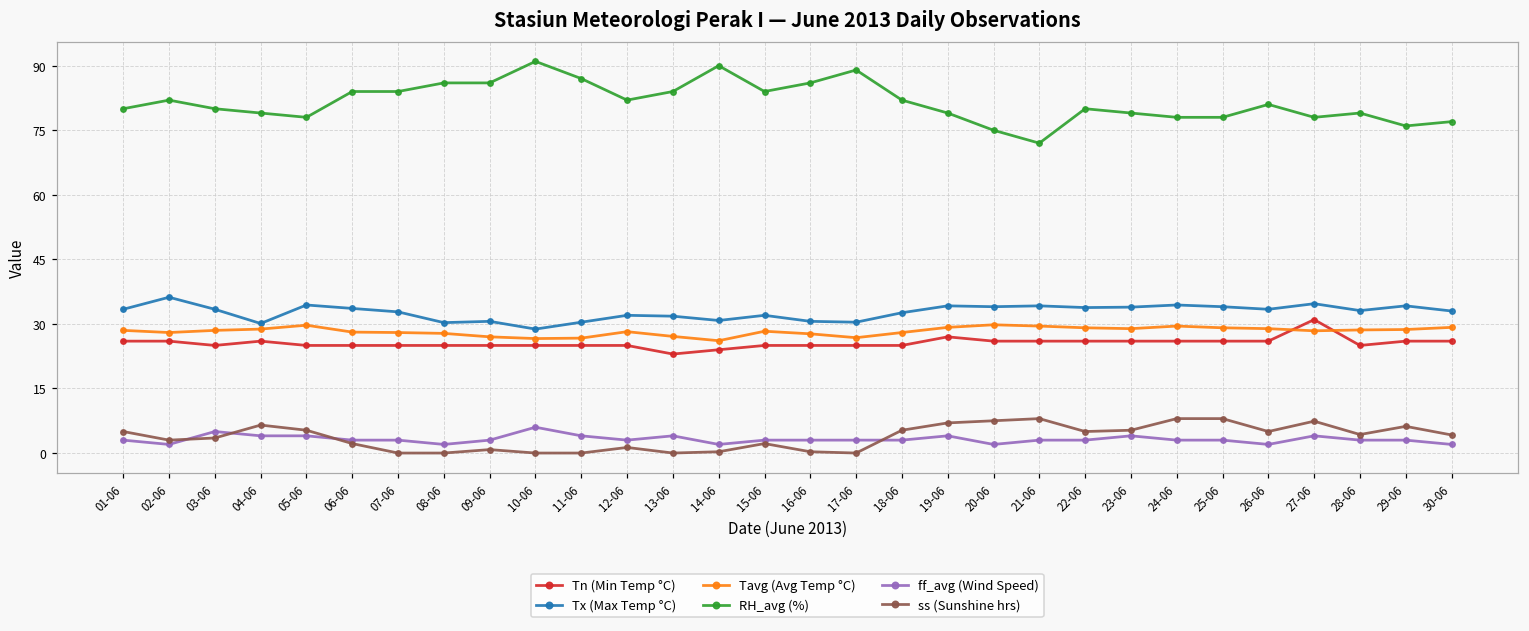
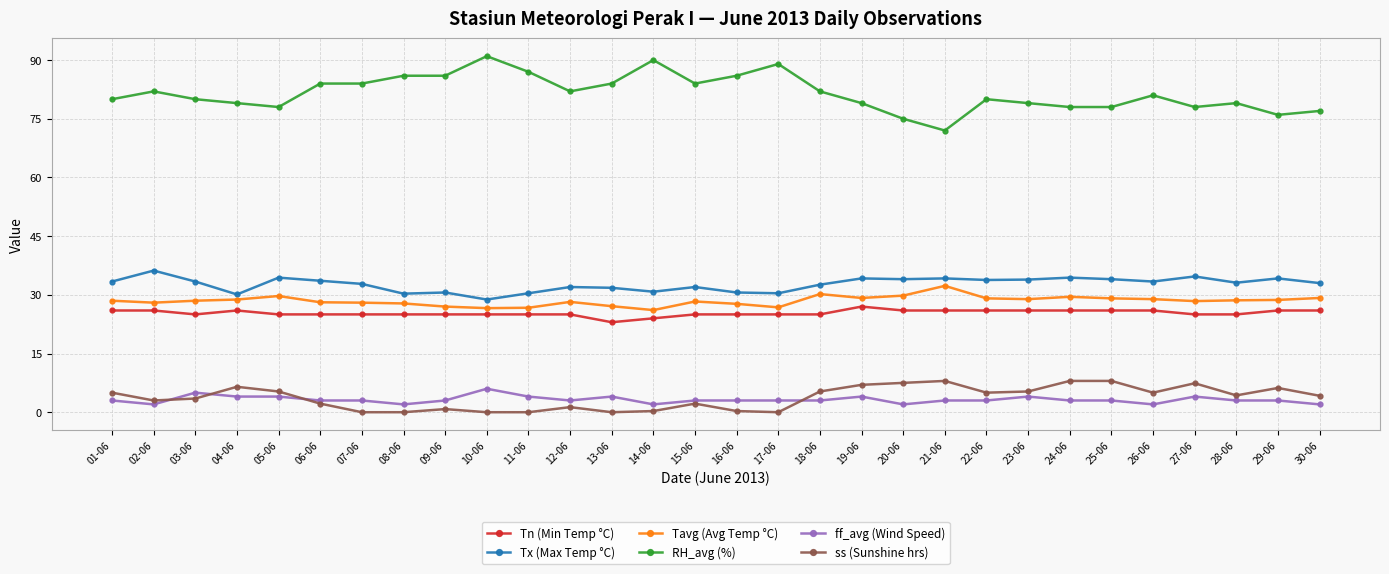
Tavg (Avg Temp °C), 18-06: 28 -> 30
Tavg (Avg Temp °C), 21-06: 30 -> 32
Tn (Min Temp °C), 27-06: 31 -> 25
